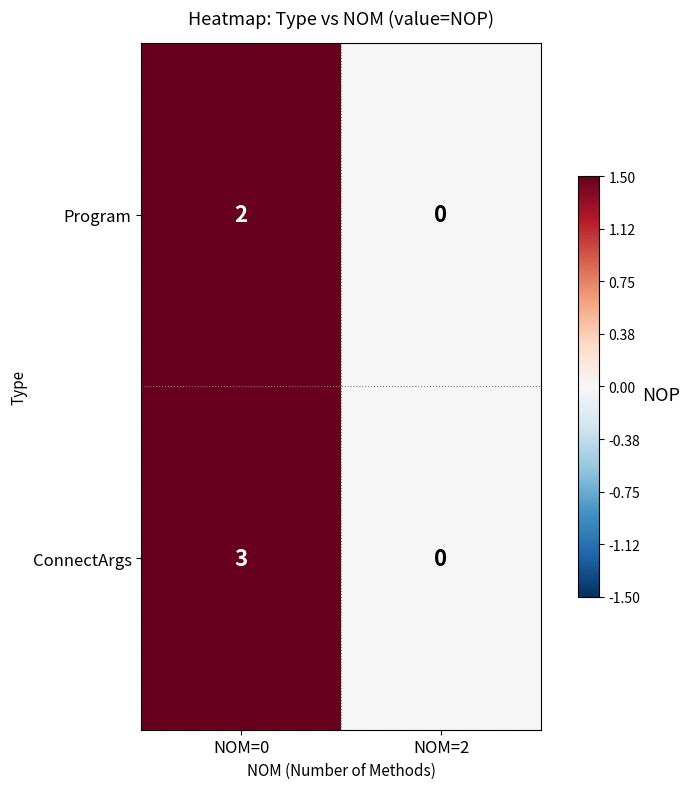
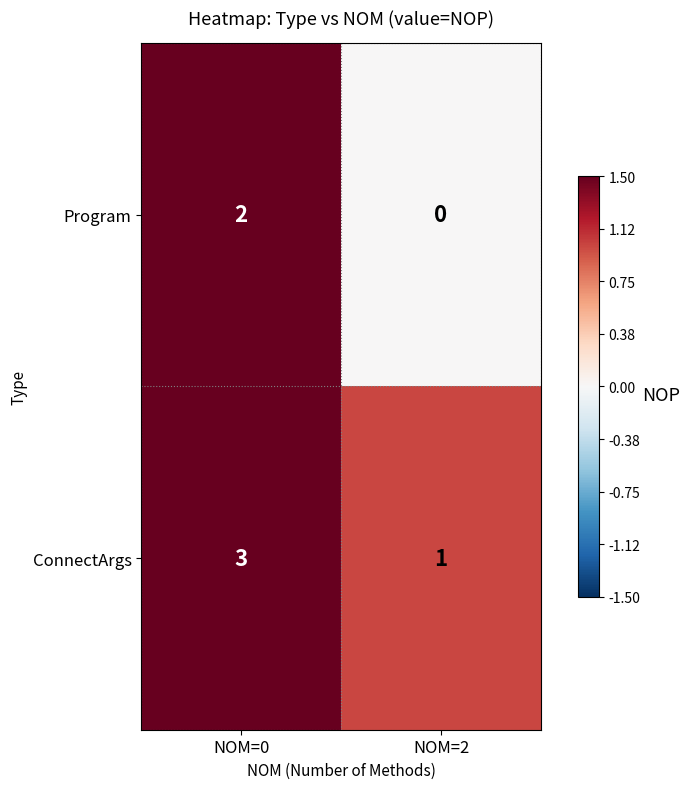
ConnectArgs, NOM=2: 0 -> 1
